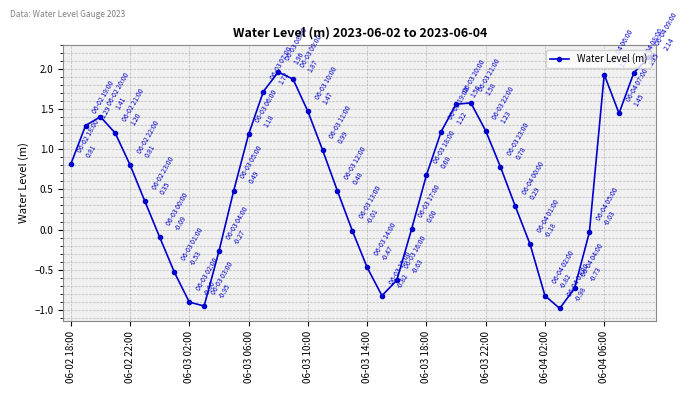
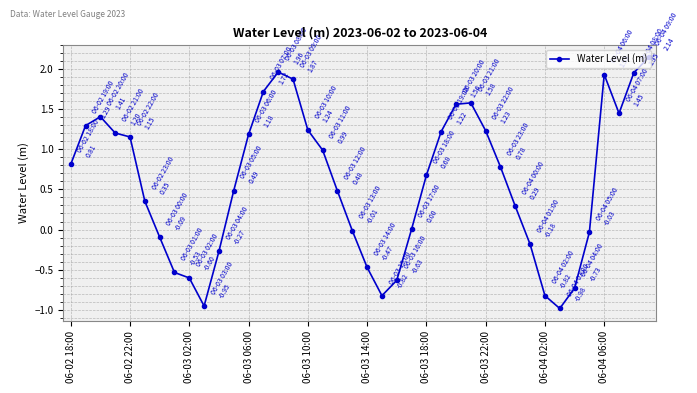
06-02 22:00: 0.81 -> 1.15
06-03 02:00: -0.90 -> -0.60
06-03 10:00: 1.47 -> 1.24
